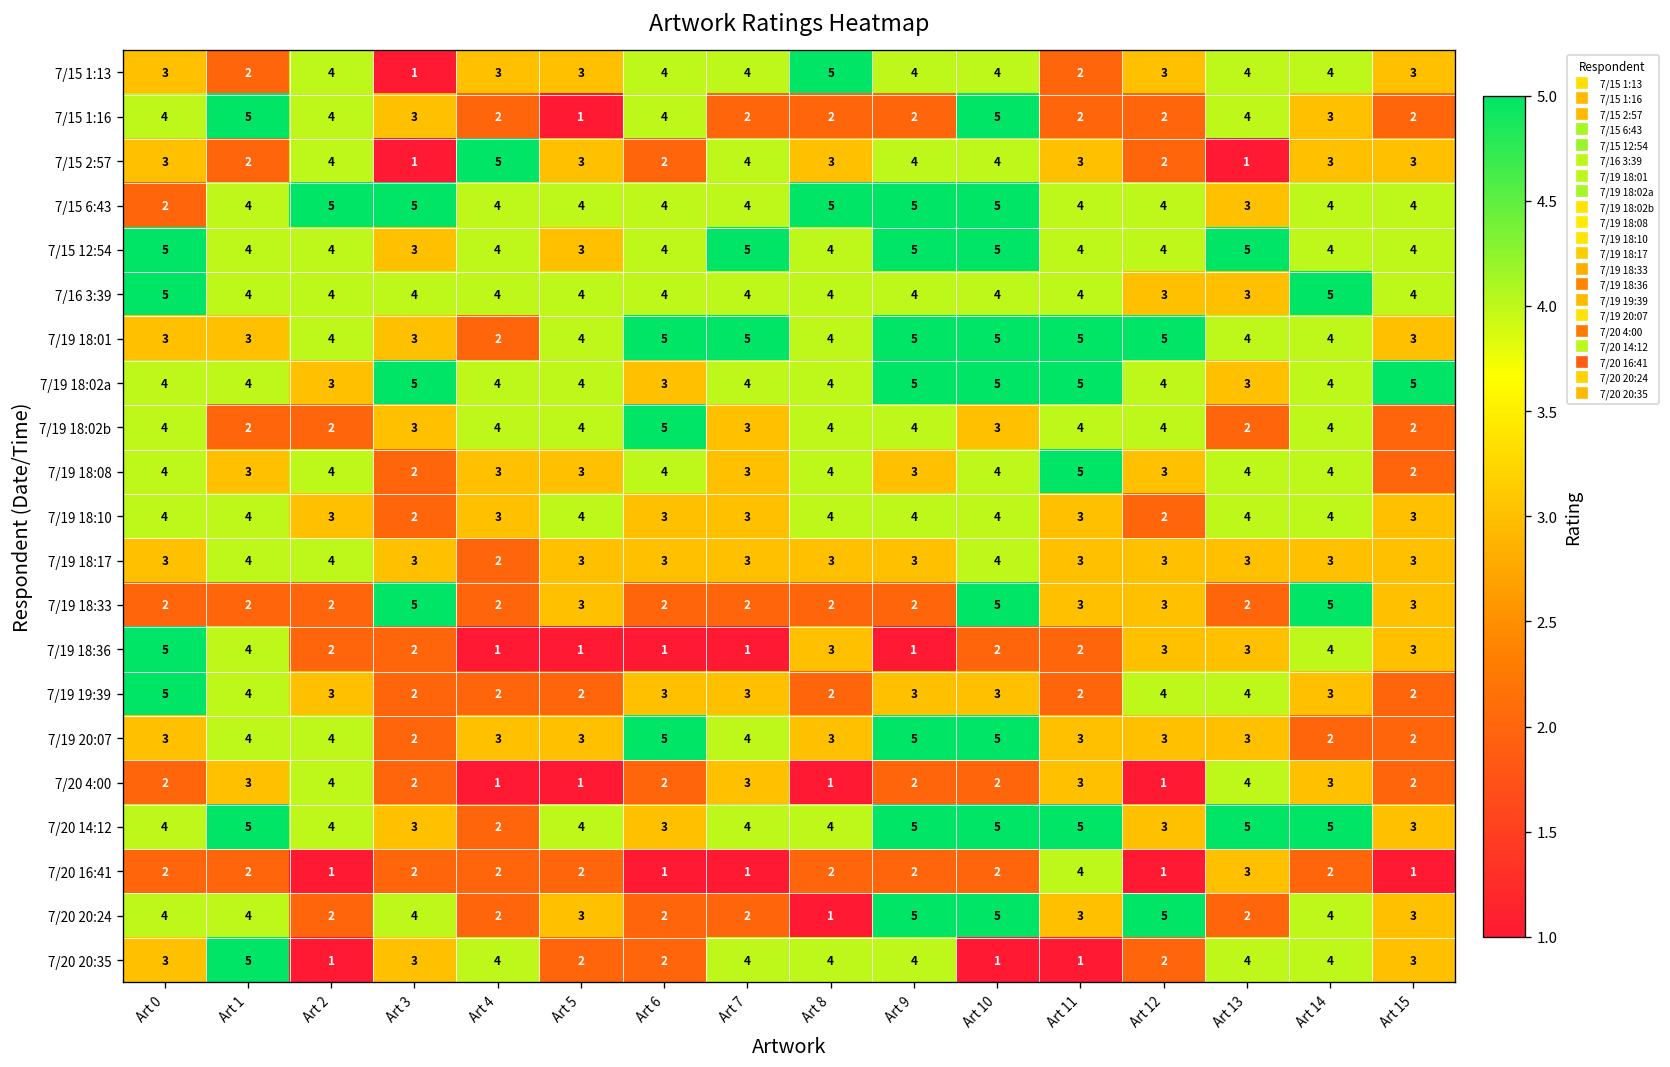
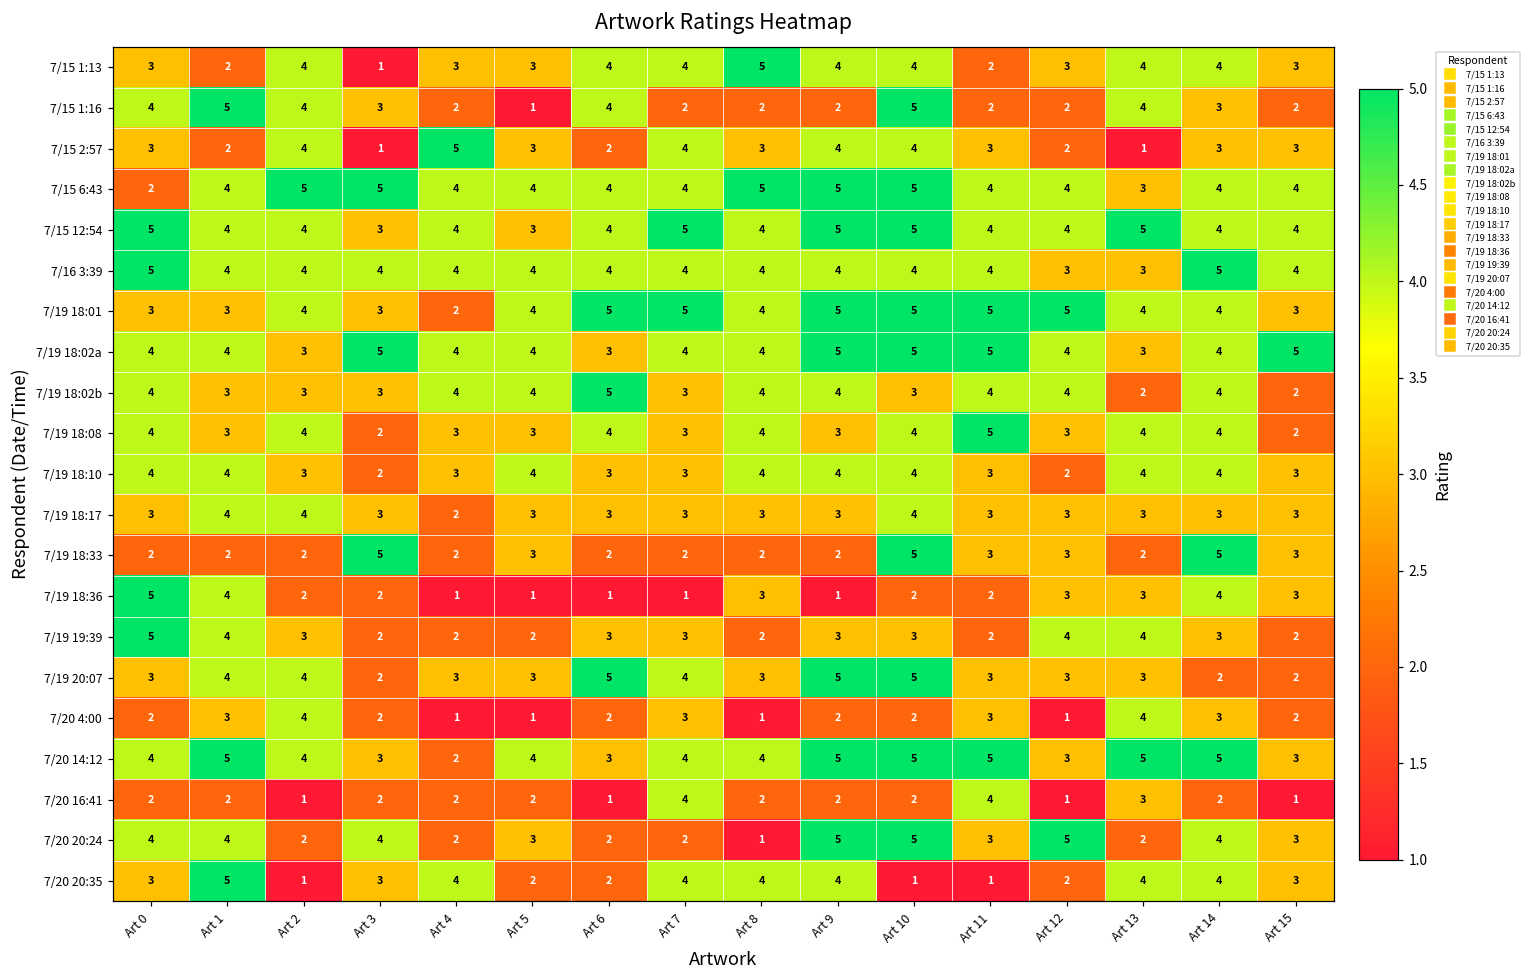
7/19 18:02b, Art 1: 2 -> 3
7/19 18:02b, Art 2: 2 -> 3
7/20 16:41, Art 7: 1 -> 4
